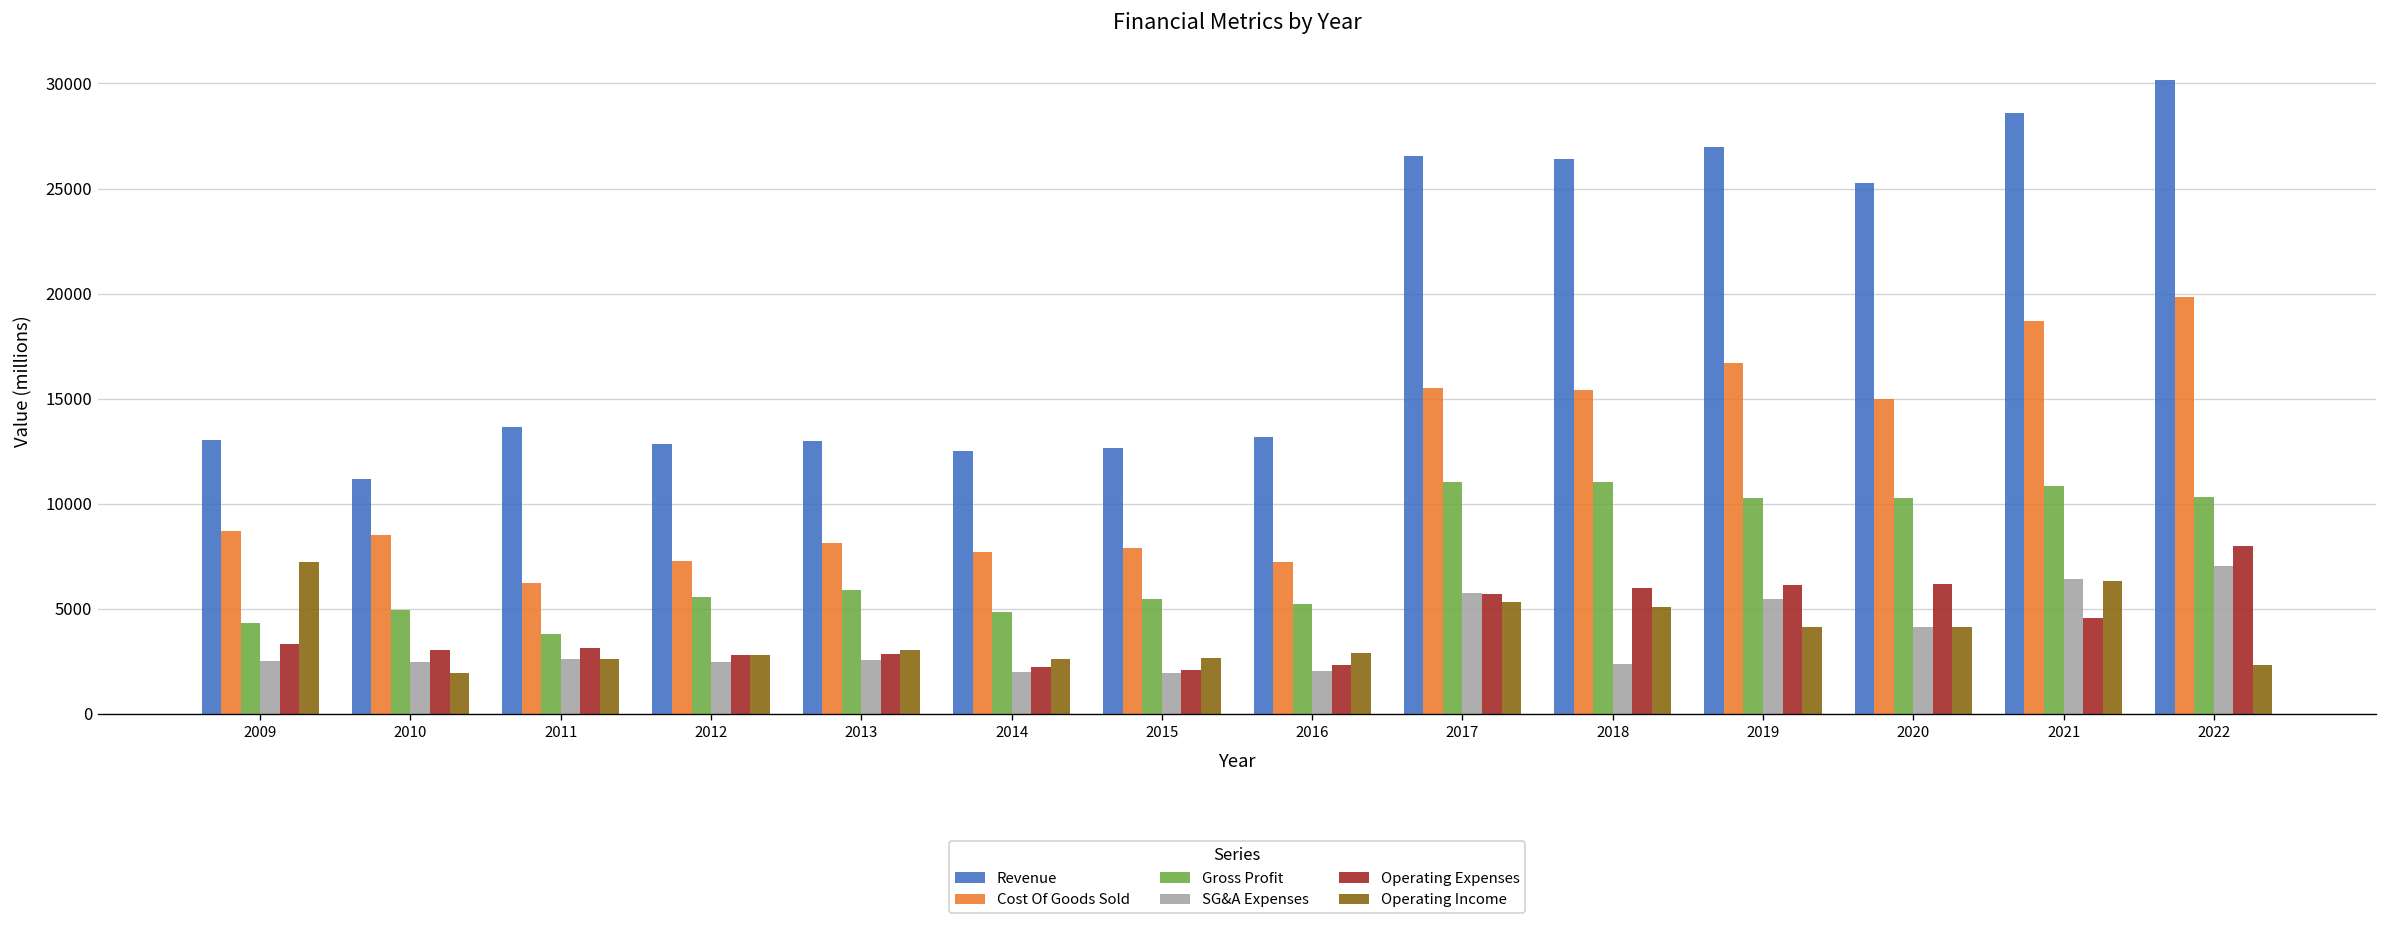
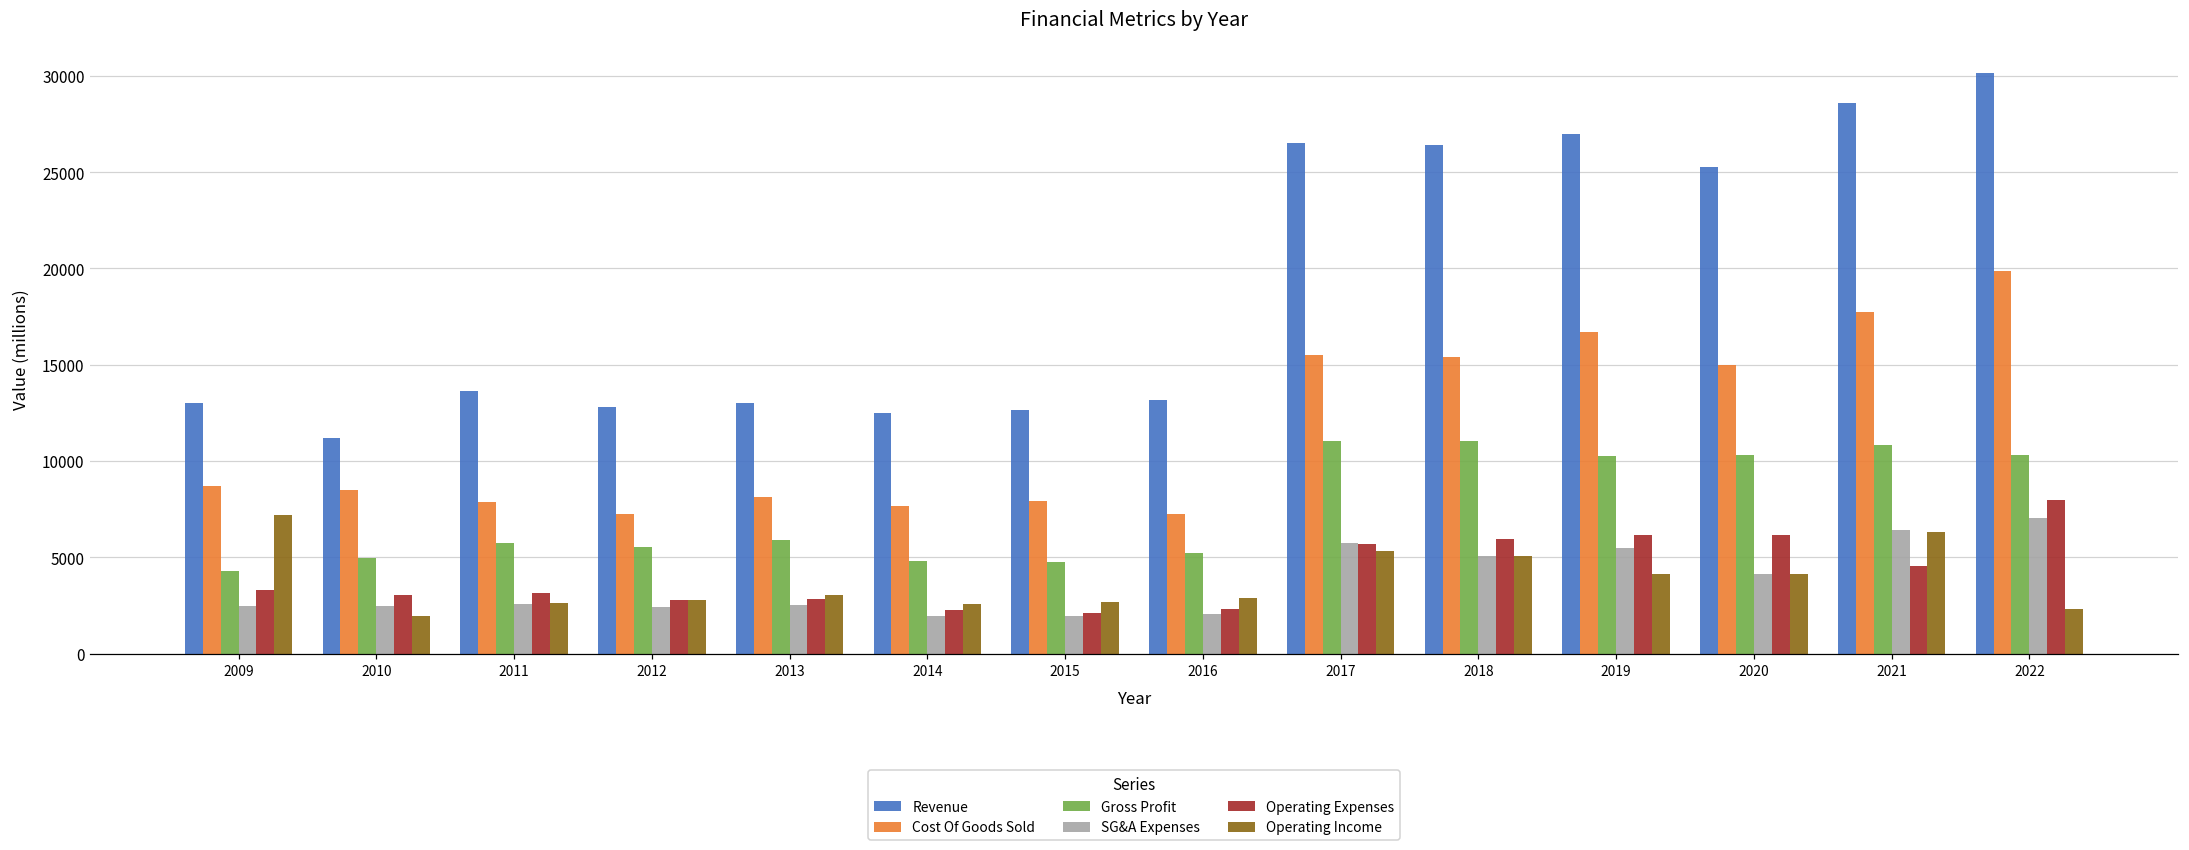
Cost Of Goods Sold, 2011: 6200 -> 7900
Gross Profit, 2011: 3800 -> 5800
Gross Profit, 2015: 5500 -> 4800
SG&A Expenses, 2018: 2400 -> 5000
Cost Of Goods Sold, 2021: 18700 -> 17700
